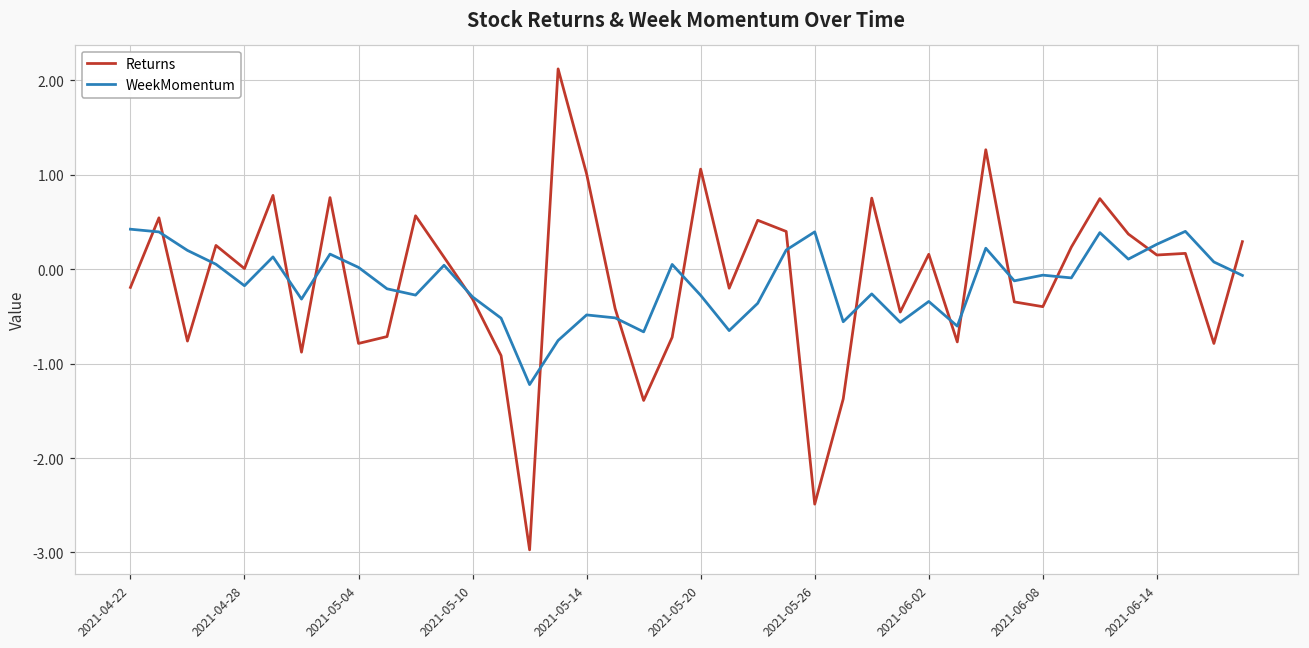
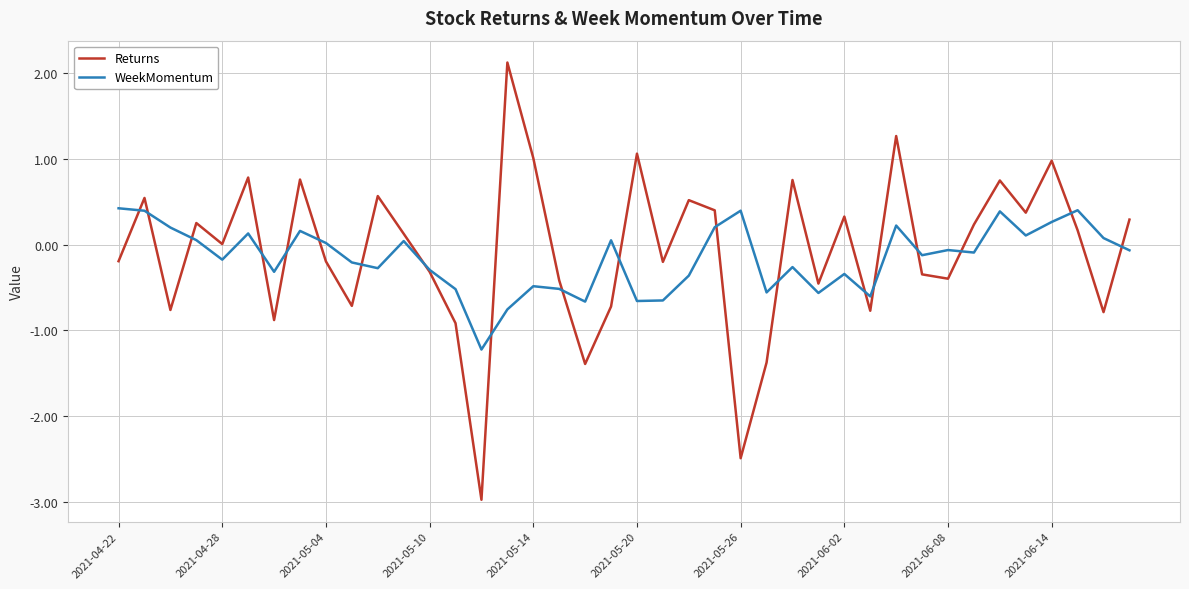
Returns, 2021-05-04: -0.8 -> -0.2
WeekMomentum, 2021-05-20: -0.3 -> -0.7
Returns, 2021-06-02: 0.2 -> 0.3
Returns, 2021-06-14: 0.2 -> 1.0
